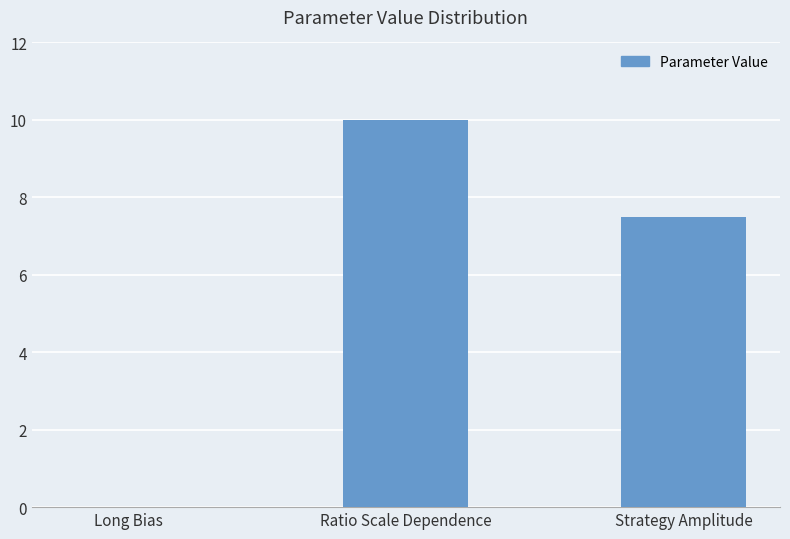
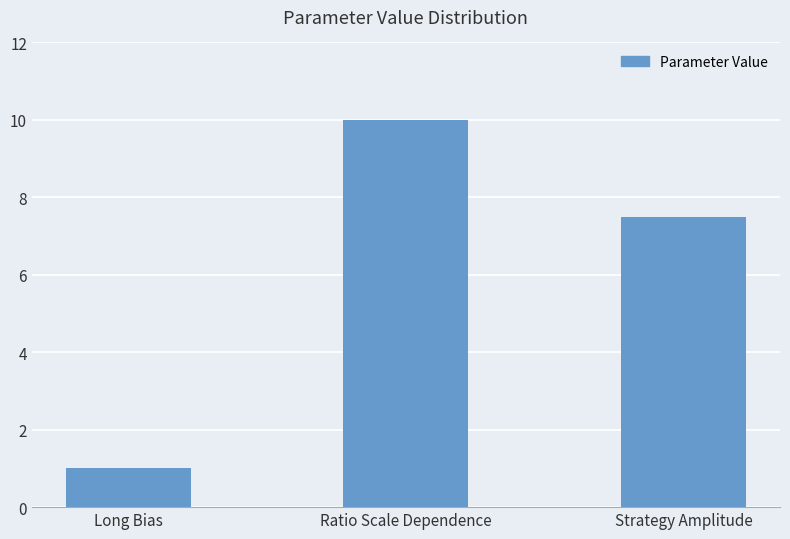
Long Bias: 0 -> 1
